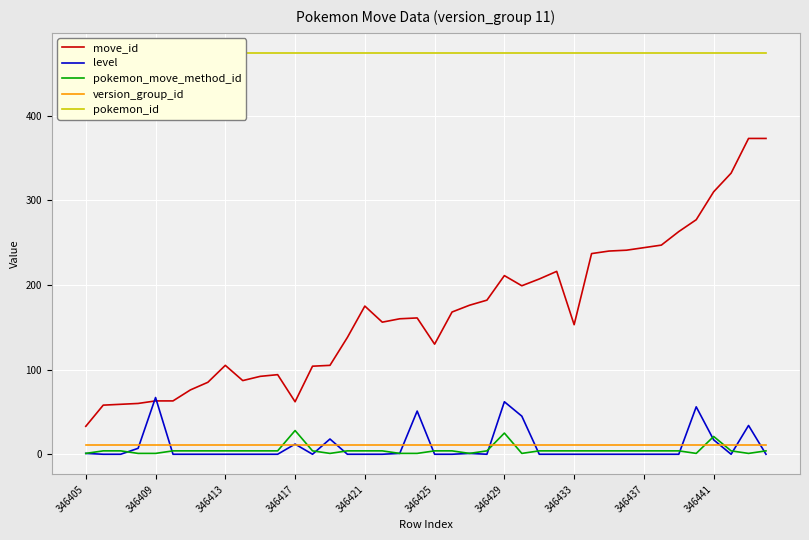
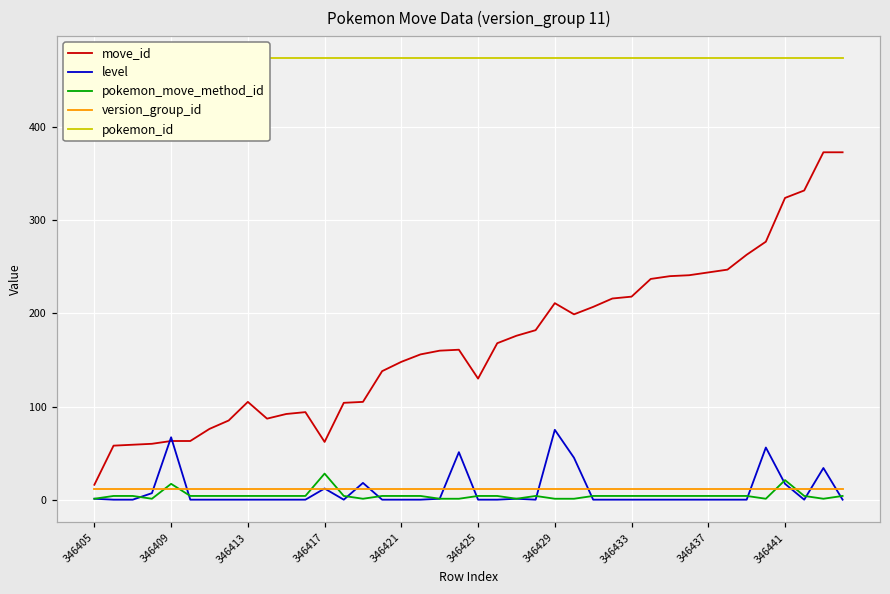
move_id, 346405: 30 -> 20
pokemon_move_method_id, 346409: 0 -> 20
move_id, 346421: 180 -> 150
level, 346429: 60 -> 80
pokemon_move_method_id, 346429: 30 -> 0
move_id, 346433: 150 -> 220
move_id, 346441: 310 -> 320
